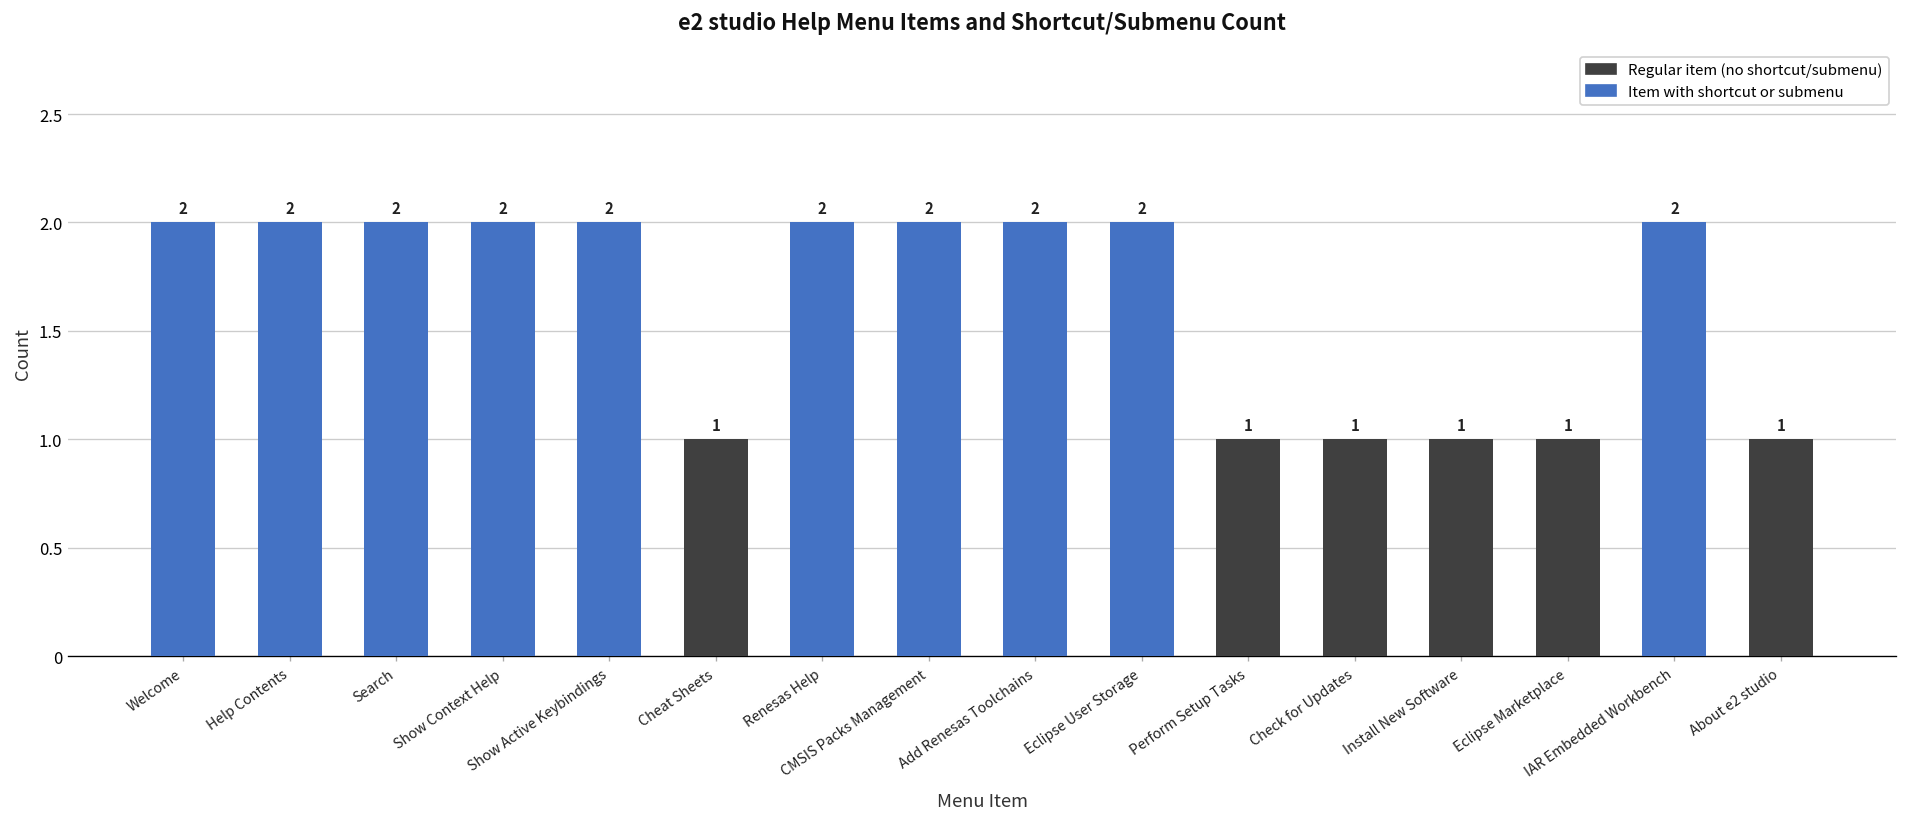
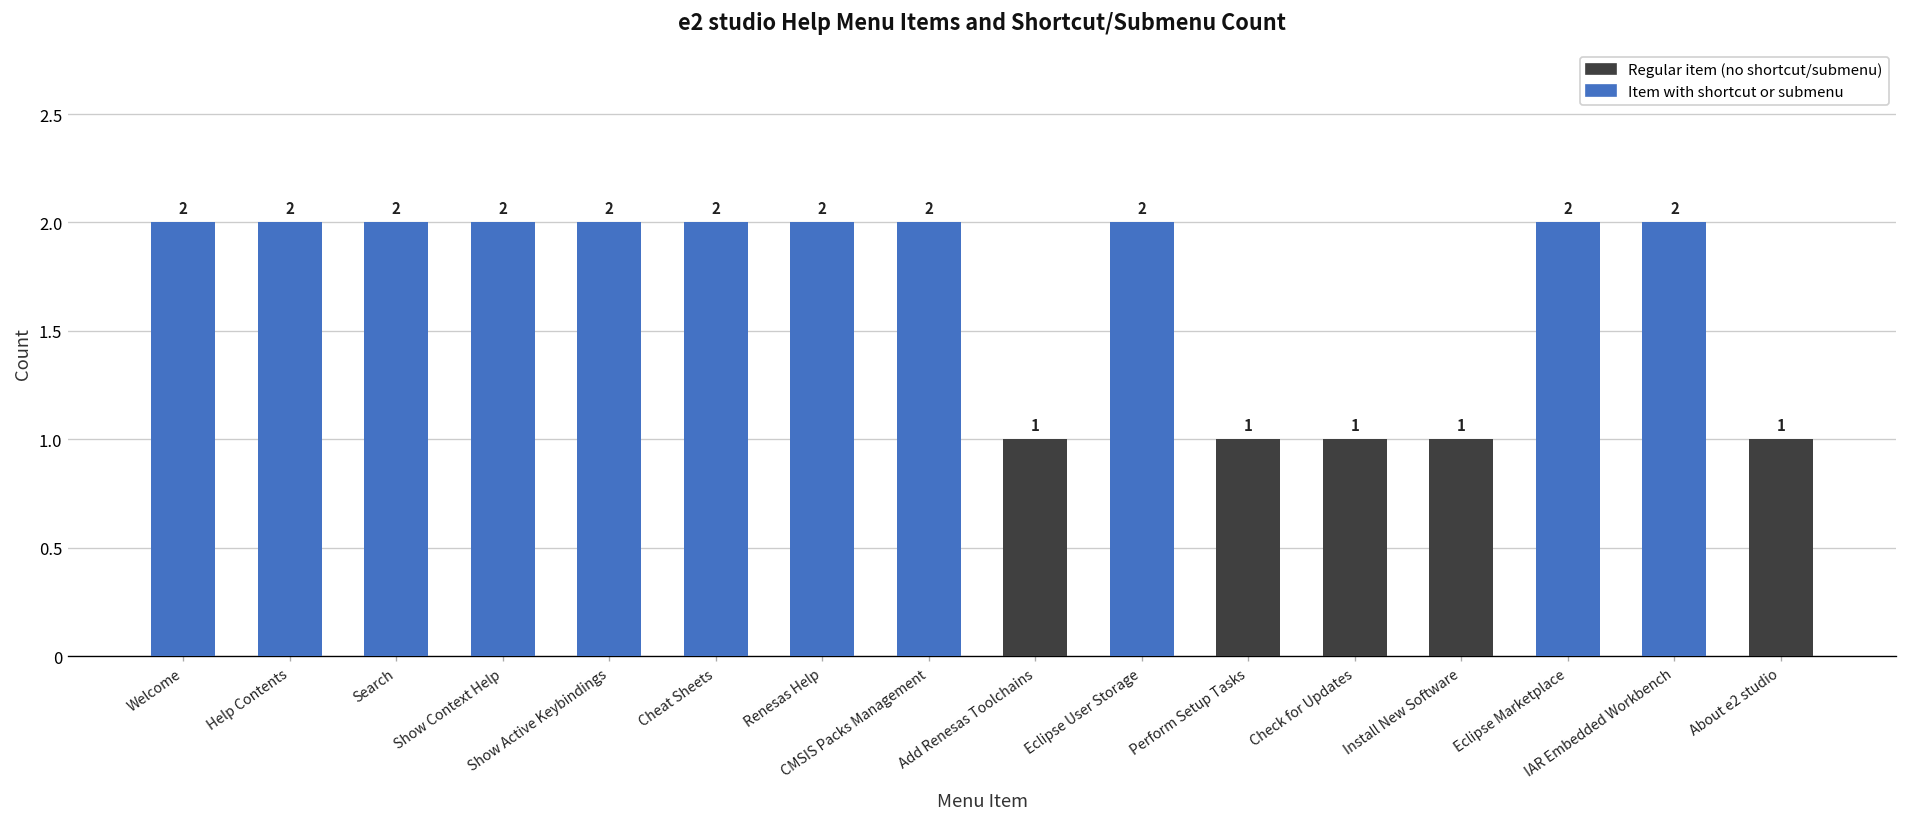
Cheat Sheets: 1 -> 2
Add Renesas Toolchains: 2 -> 1
Eclipse Marketplace: 1 -> 2
